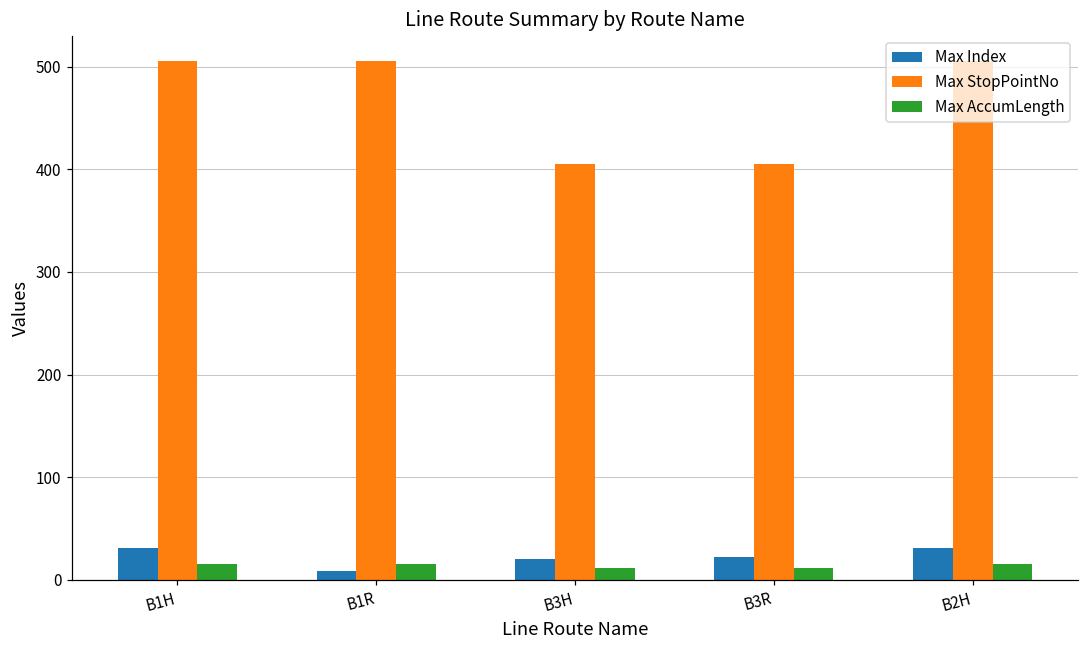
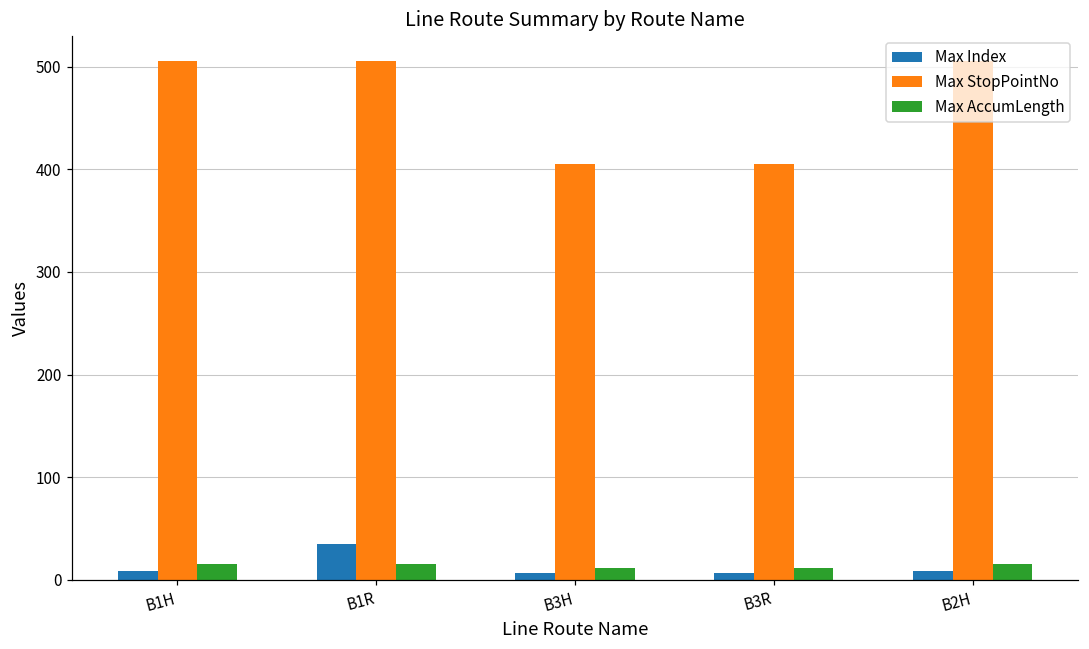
Max Index, B1H: 30 -> 10
Max Index, B1R: 10 -> 40
Max Index, B3H: 20 -> 10
Max Index, B3R: 20 -> 10
Max Index, B2H: 30 -> 10
